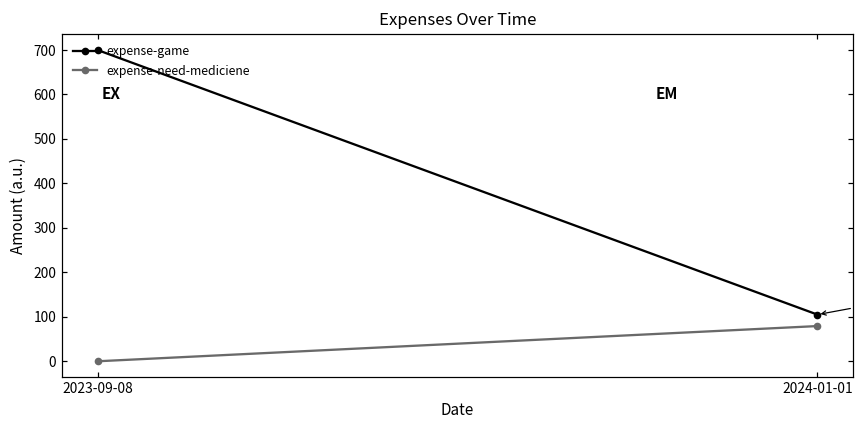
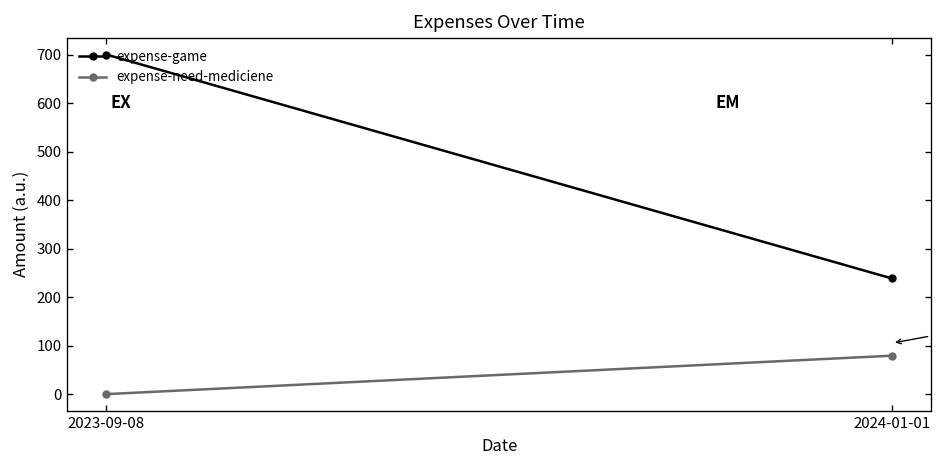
expense-game, 2024-01-01: 110 -> 240
